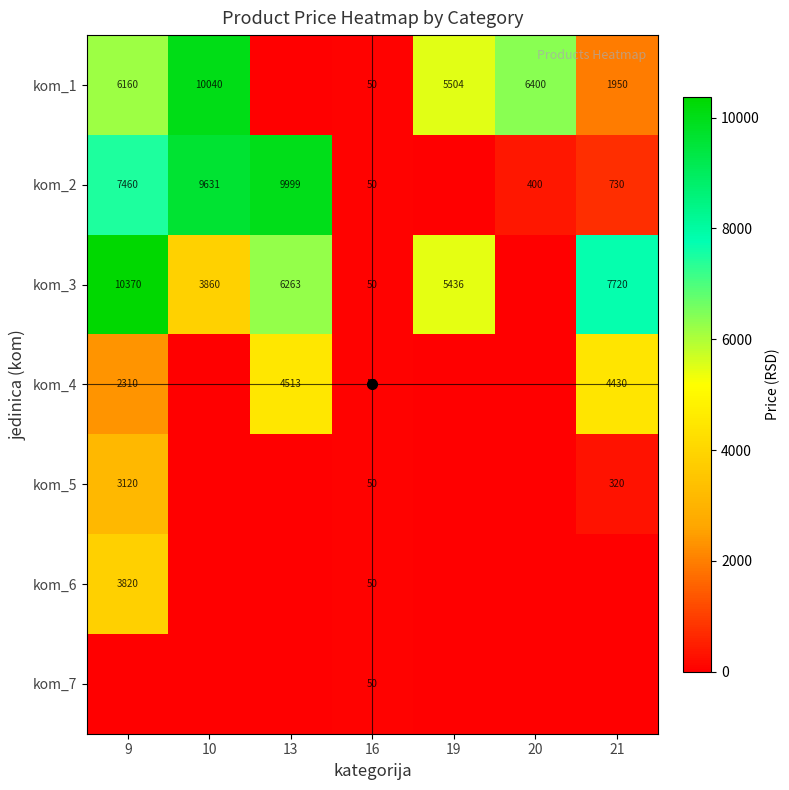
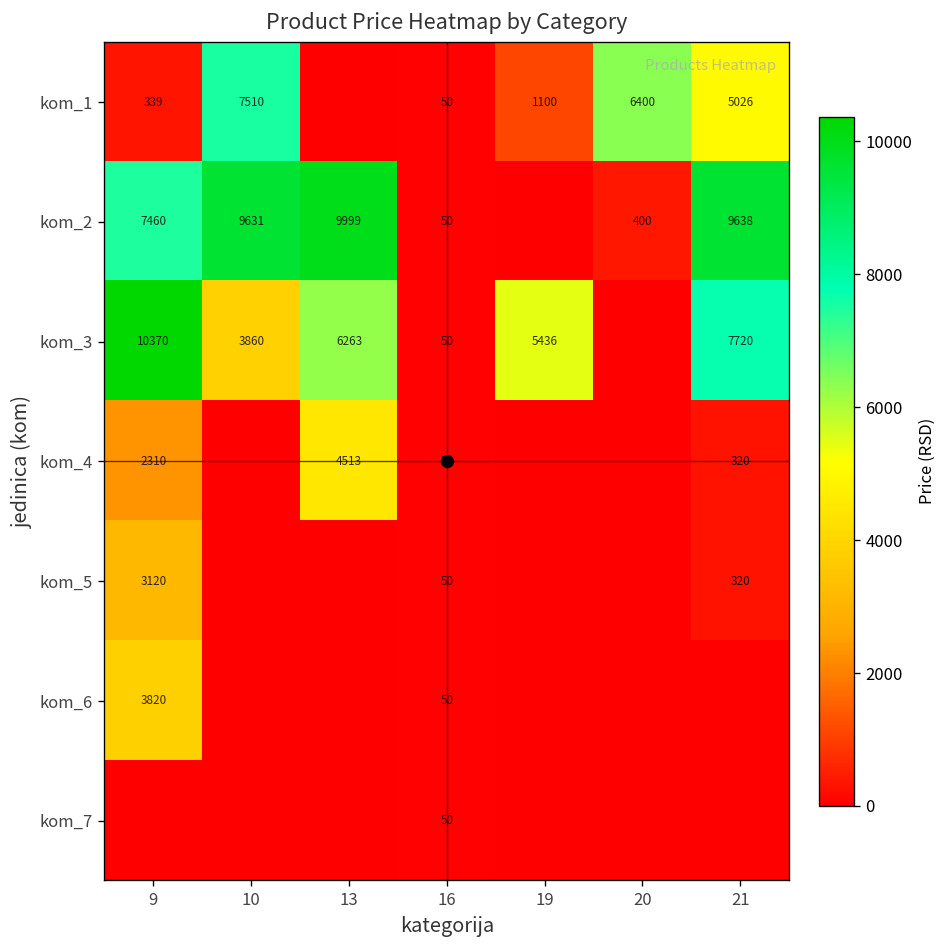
kom_1, 9: 6160 -> 339
kom_1, 10: 10040 -> 7510
kom_1, 19: 5504 -> 1100
kom_1, 21: 1950 -> 5026
kom_2, 21: 730 -> 9638
kom_4, 21: 4430 -> 320
